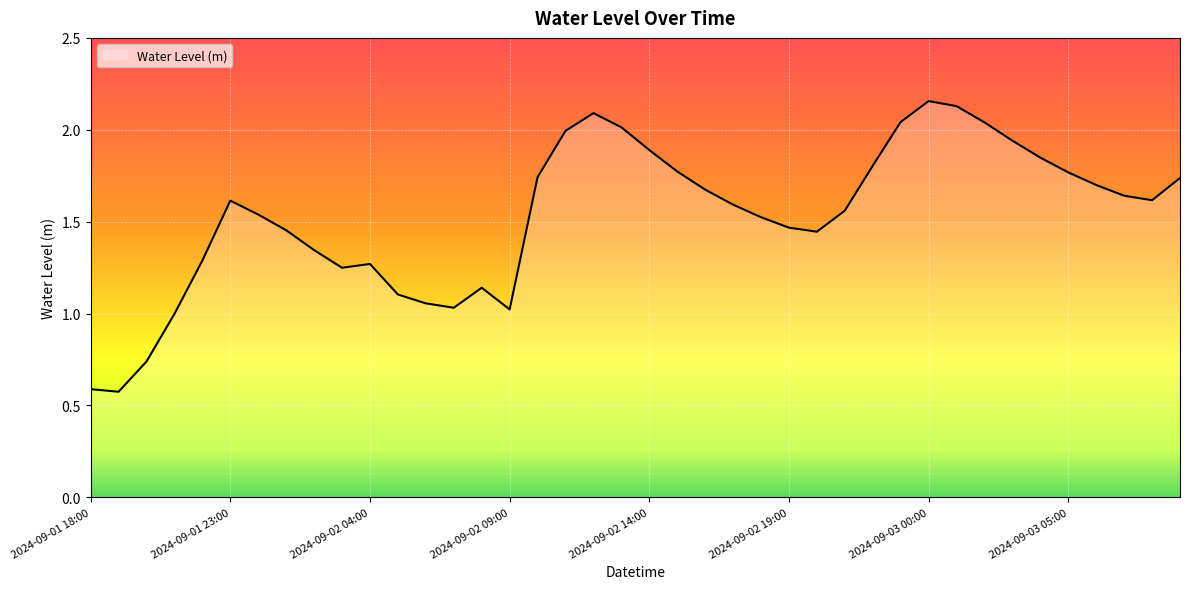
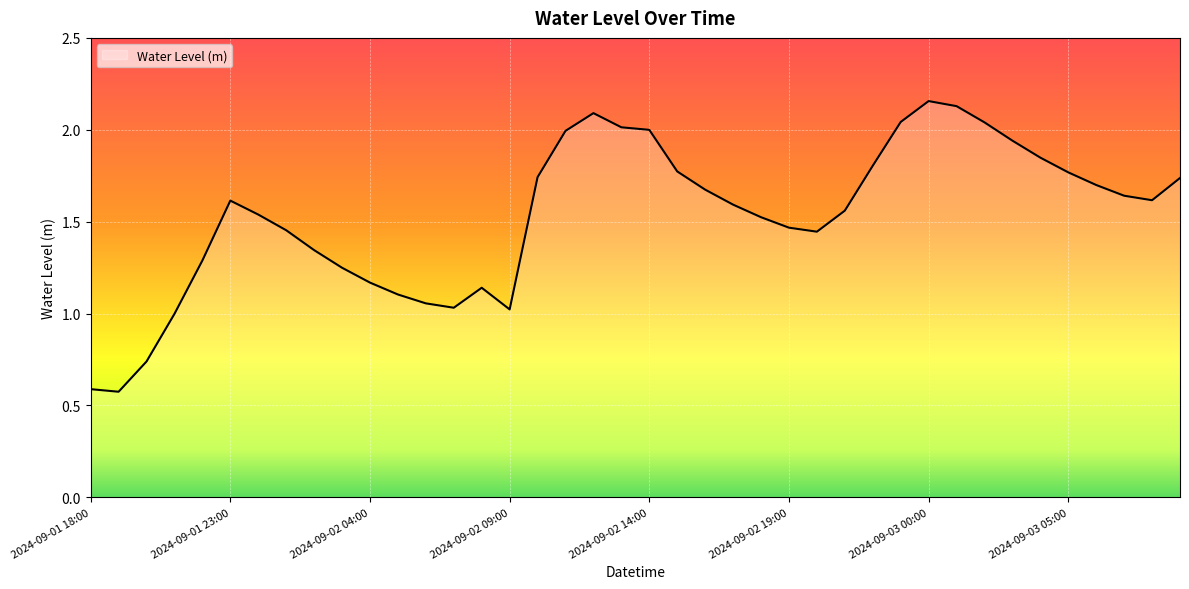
2024-09-02 04:00: 1.27 -> 1.17
2024-09-02 14:00: 1.89 -> 2.00
